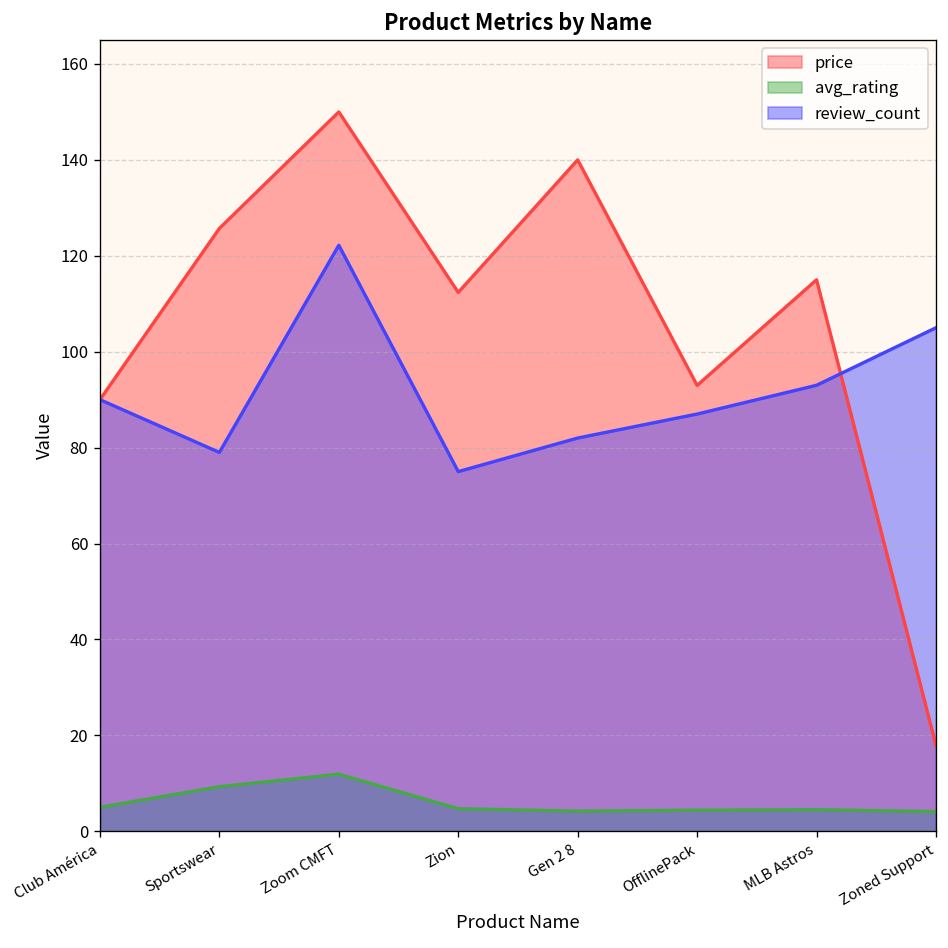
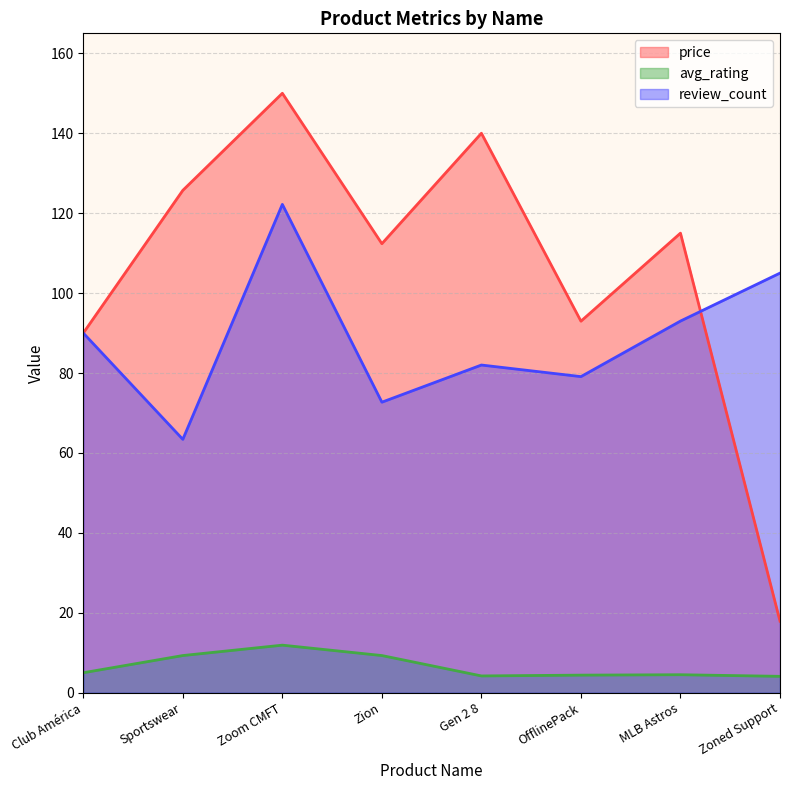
review_count, Sportswear: 79 -> 63
avg_rating, Zion: 5 -> 9
review_count, Zion: 75 -> 73
review_count, OfflinePack: 87 -> 79
